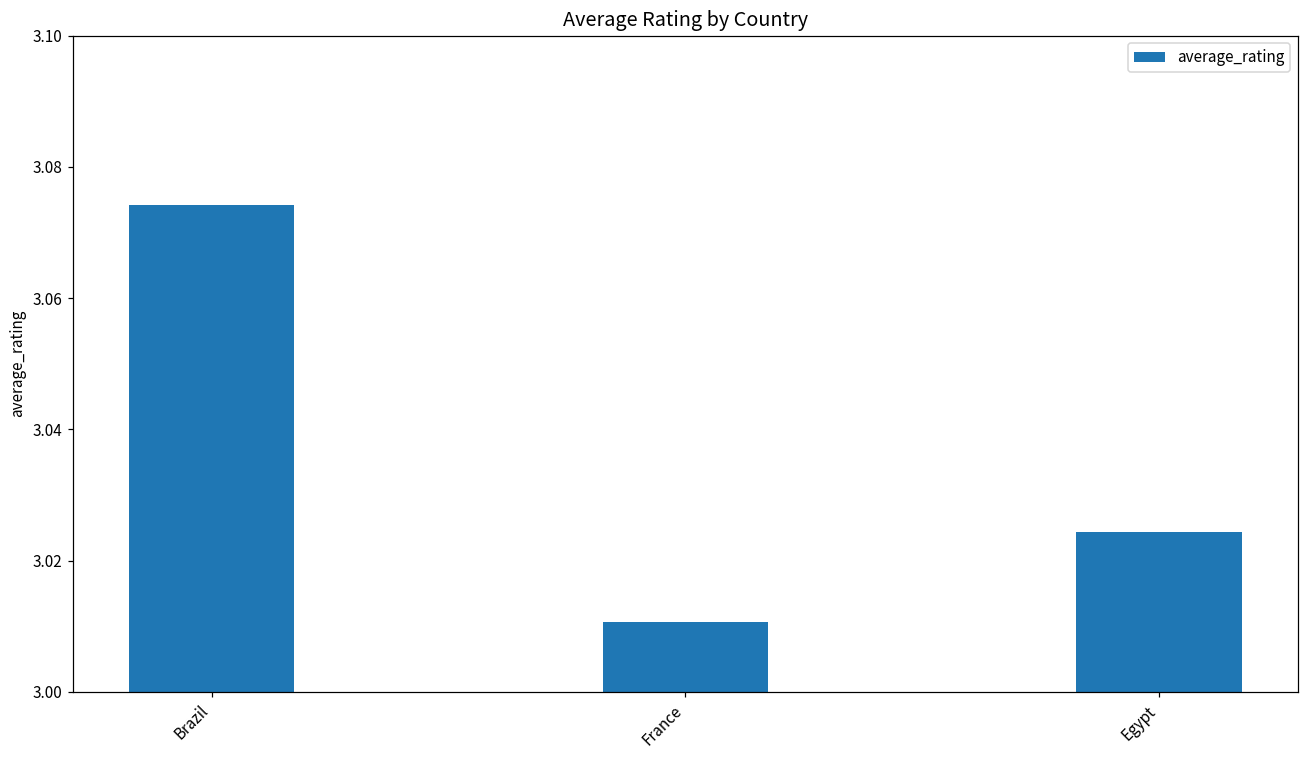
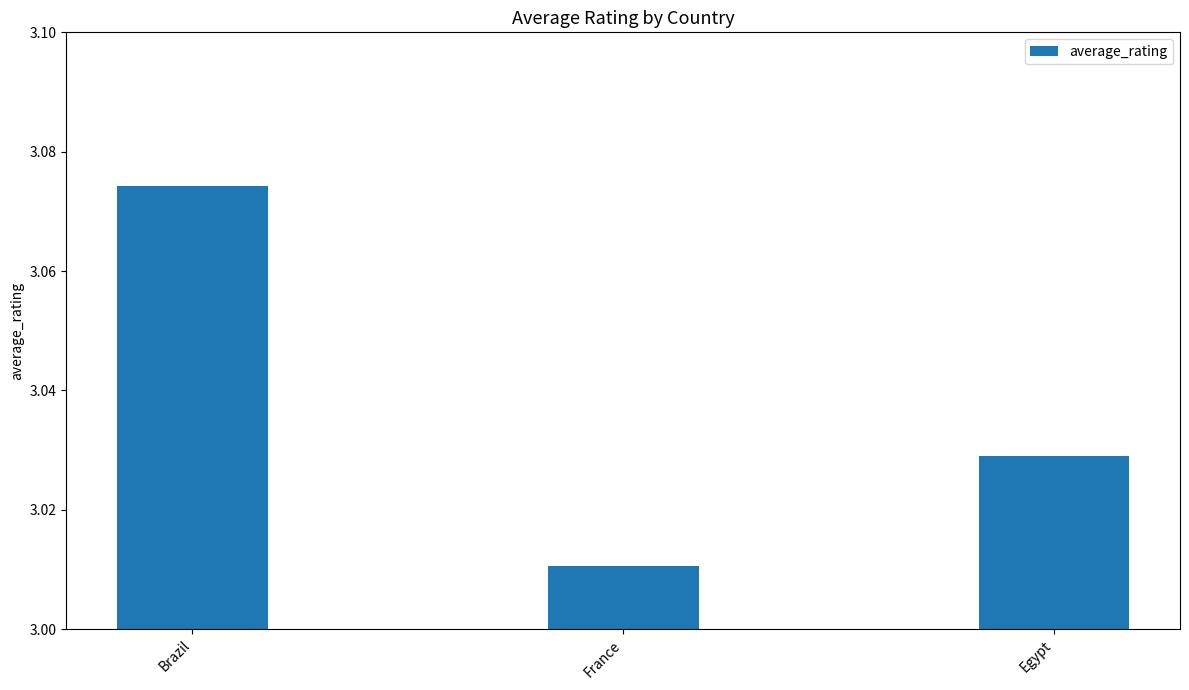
Egypt: 3.024 -> 3.029
